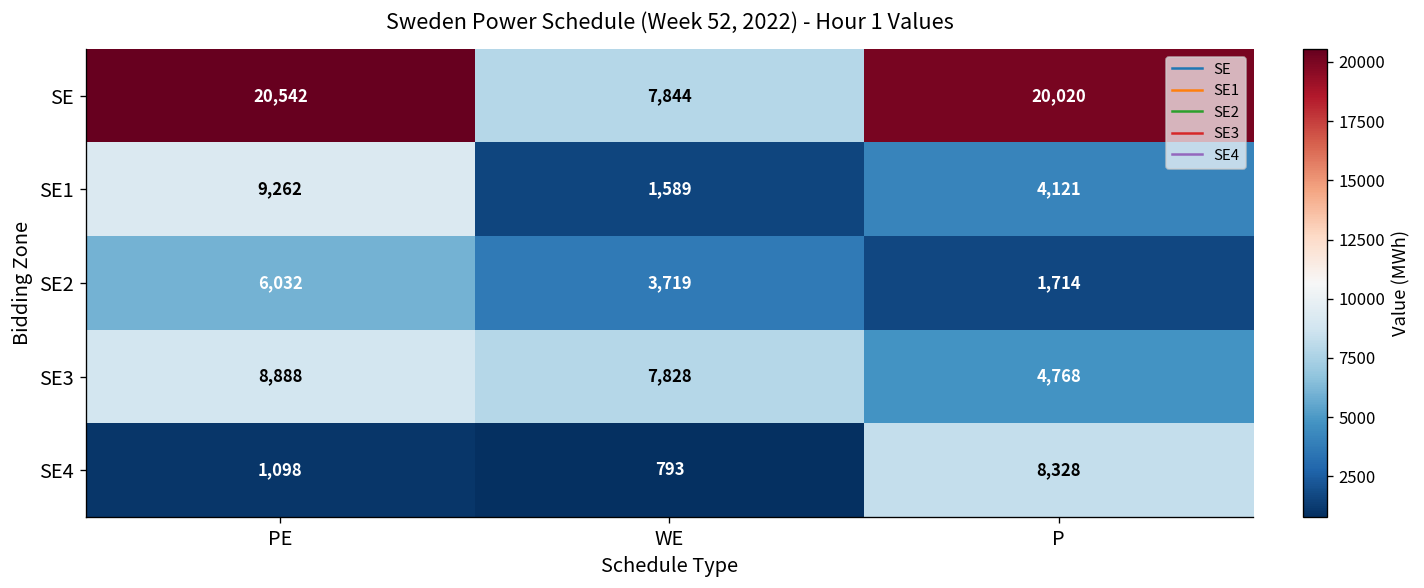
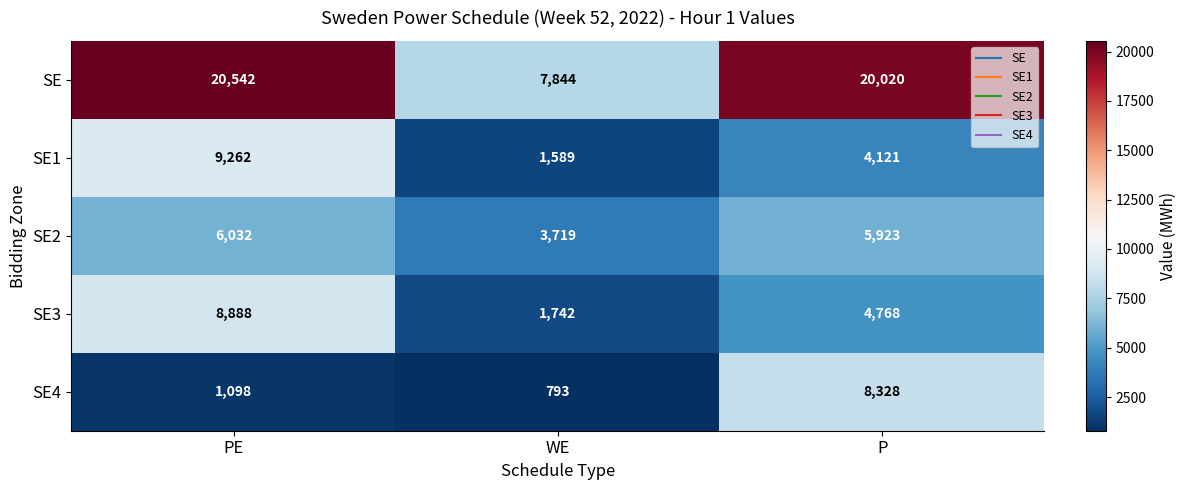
SE2, P: 1,714 -> 5,923
SE3, WE: 7,828 -> 1,742
